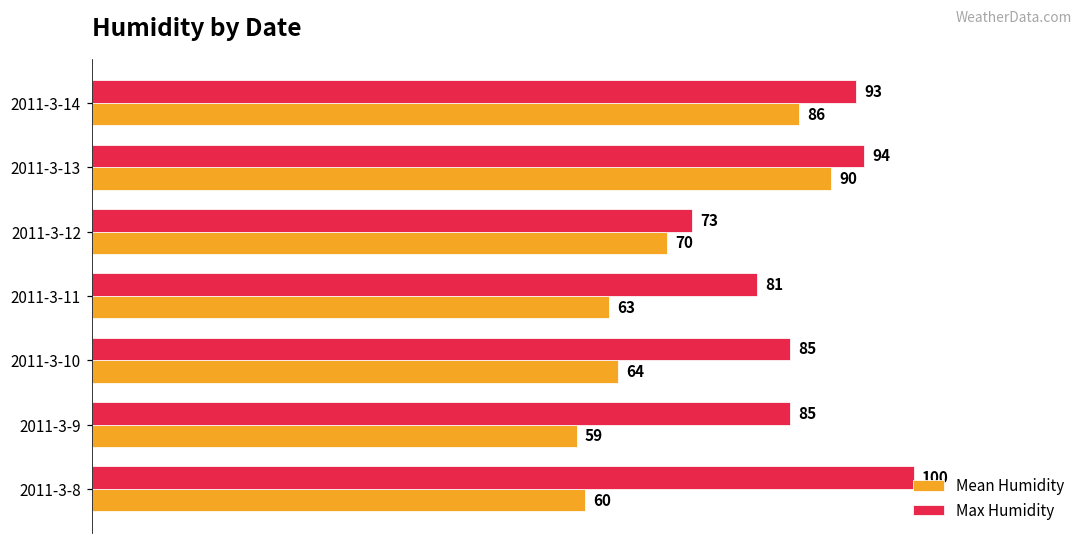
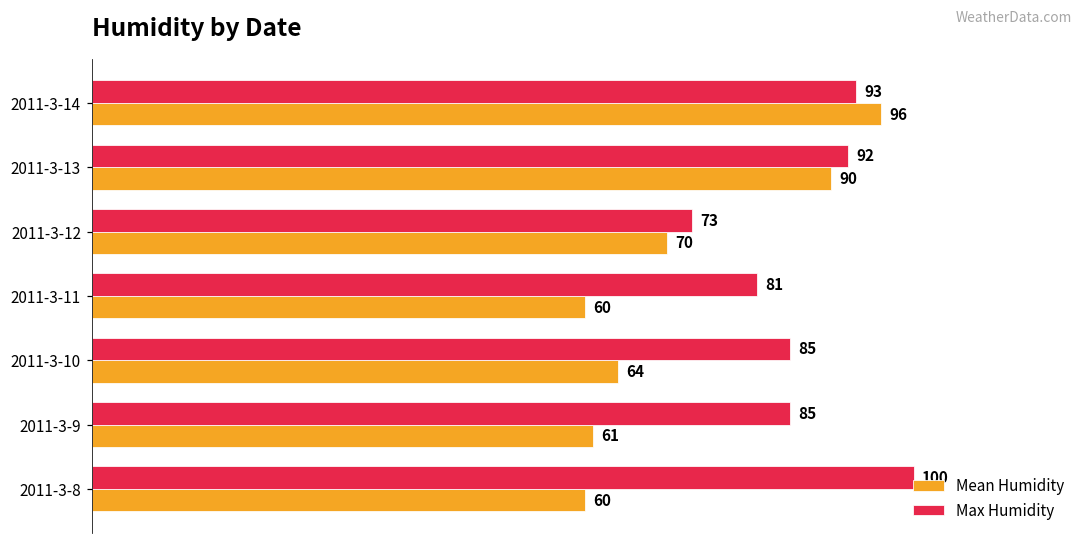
Mean Humidity, 2011-3-14: 86 -> 96
Max Humidity, 2011-3-13: 94 -> 92
Mean Humidity, 2011-3-11: 63 -> 60
Mean Humidity, 2011-3-9: 59 -> 61
